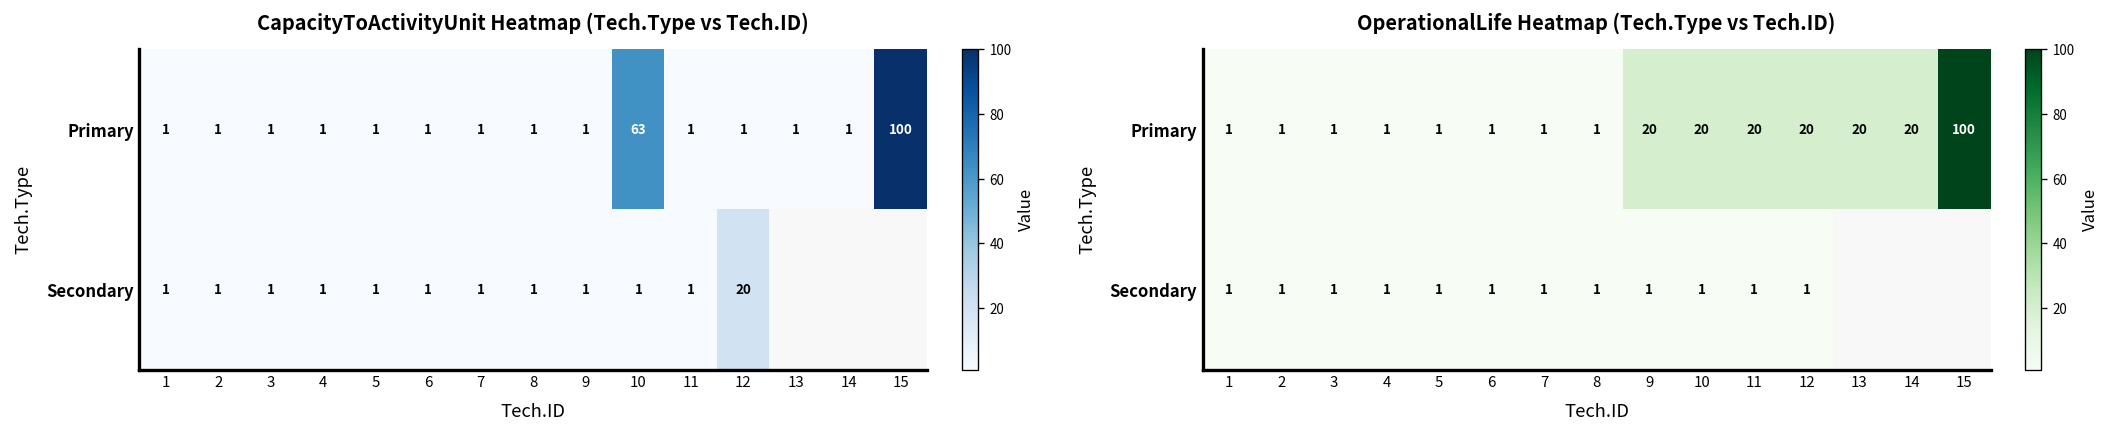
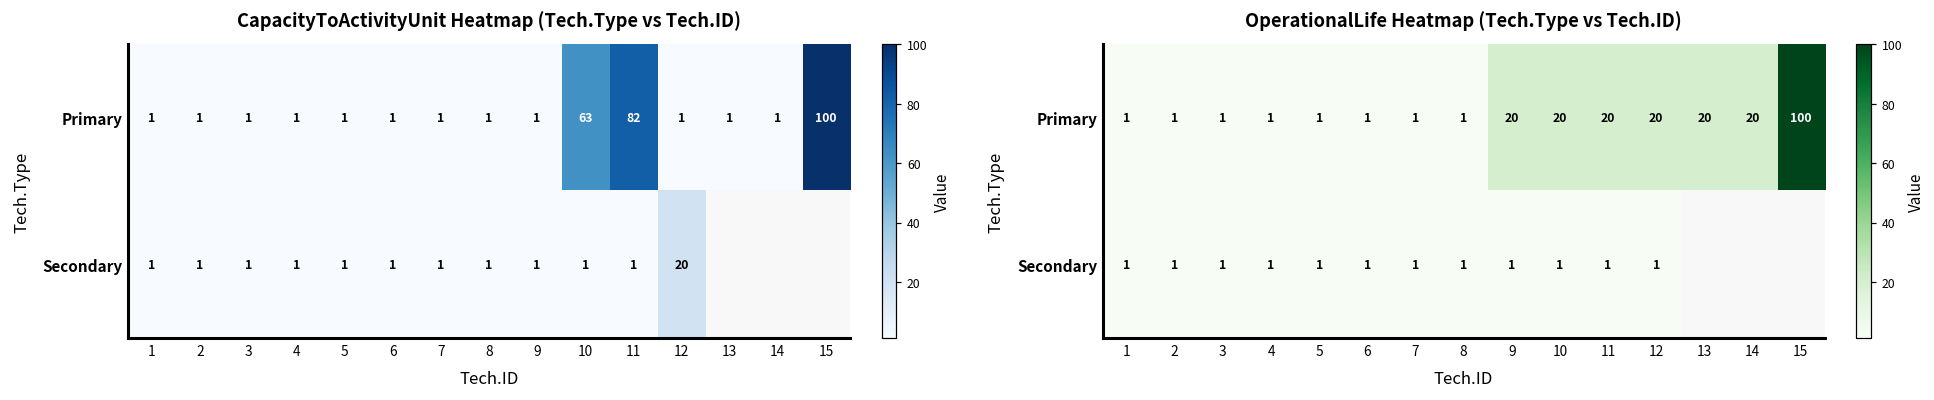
CapacityToActivityUnit Heatmap (Tech.Type vs Tech.ID), Primary, 11: 1 -> 82
